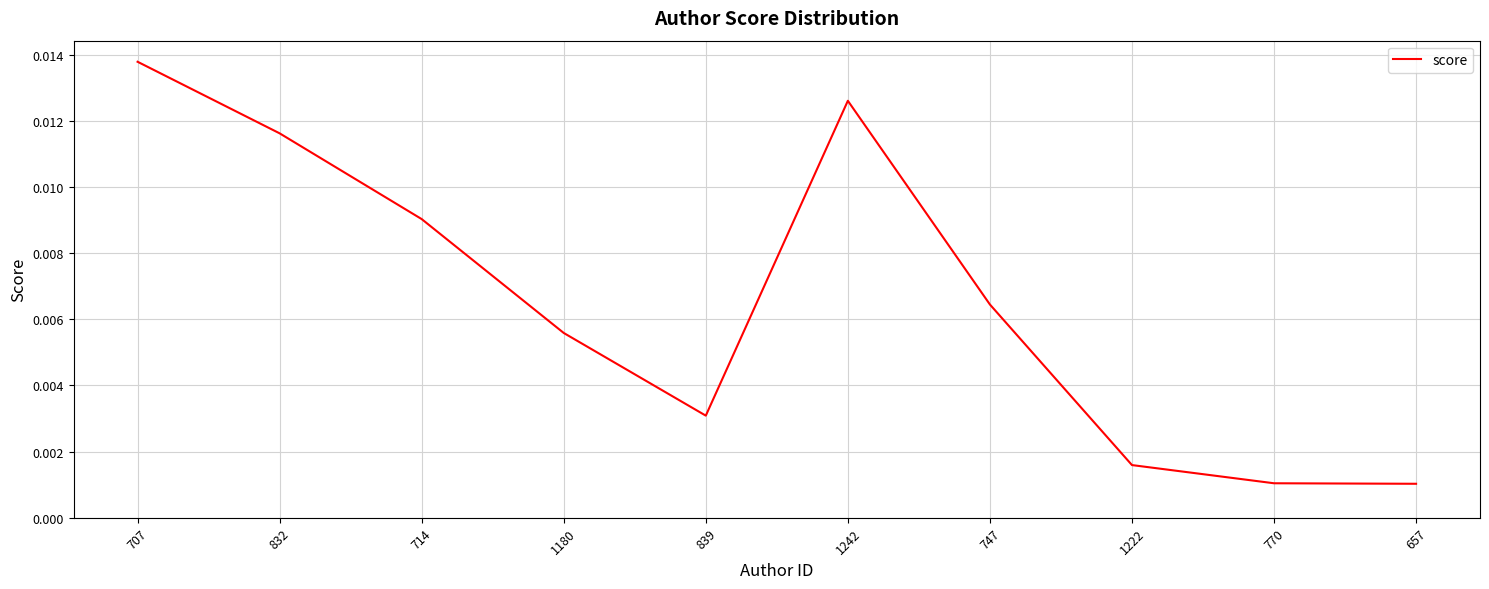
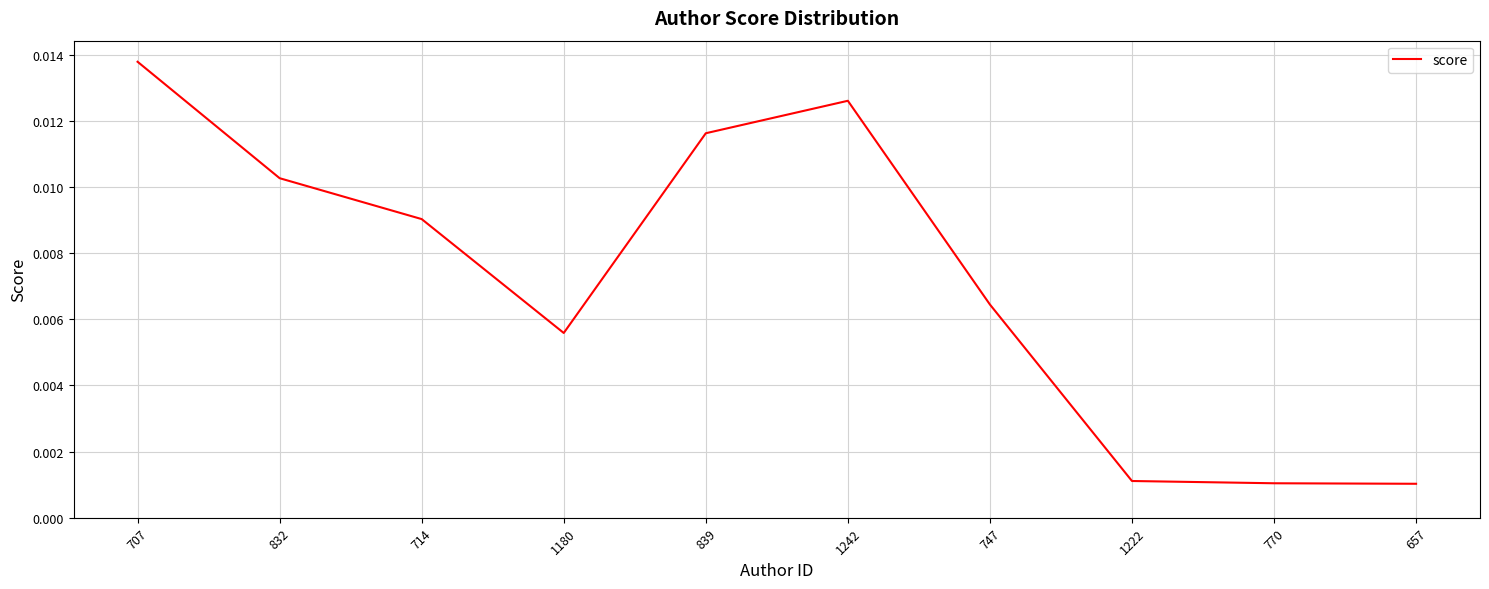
832: 0.0116 -> 0.0103
839: 0.0031 -> 0.0116
1222: 0.0016 -> 0.0011
